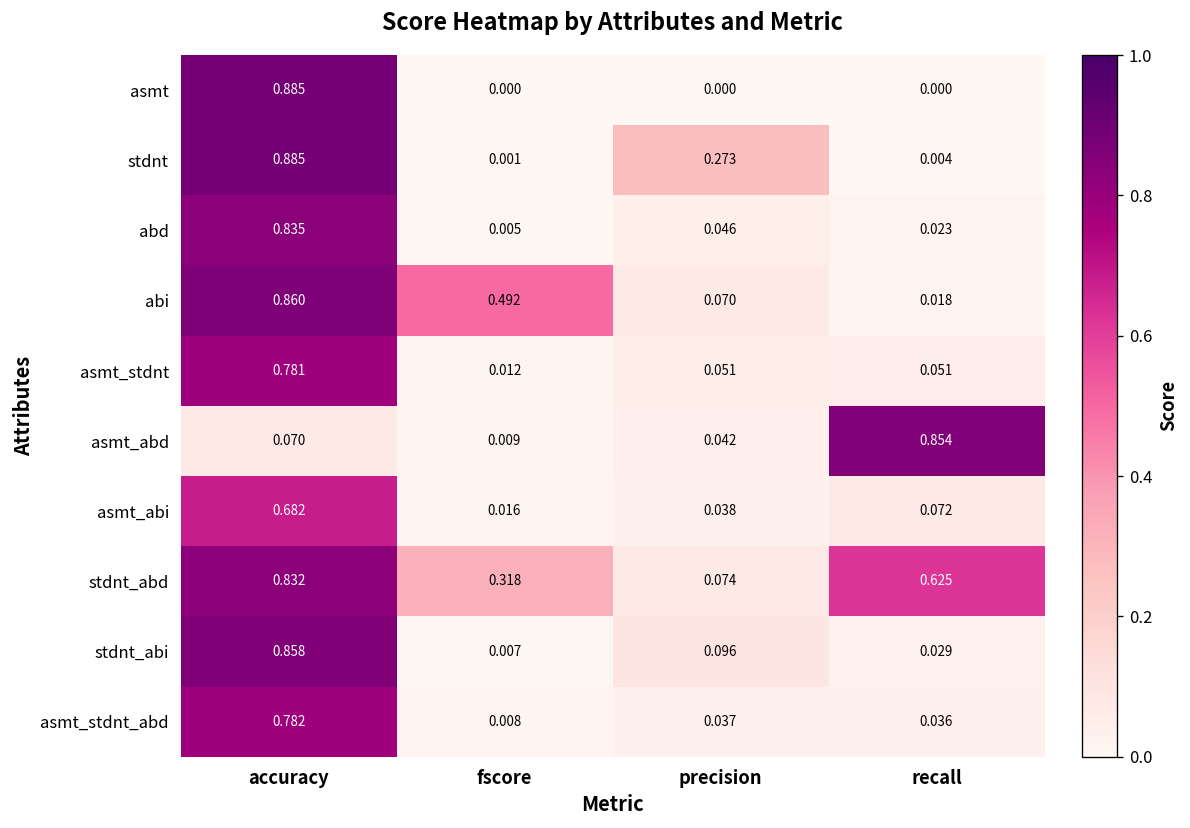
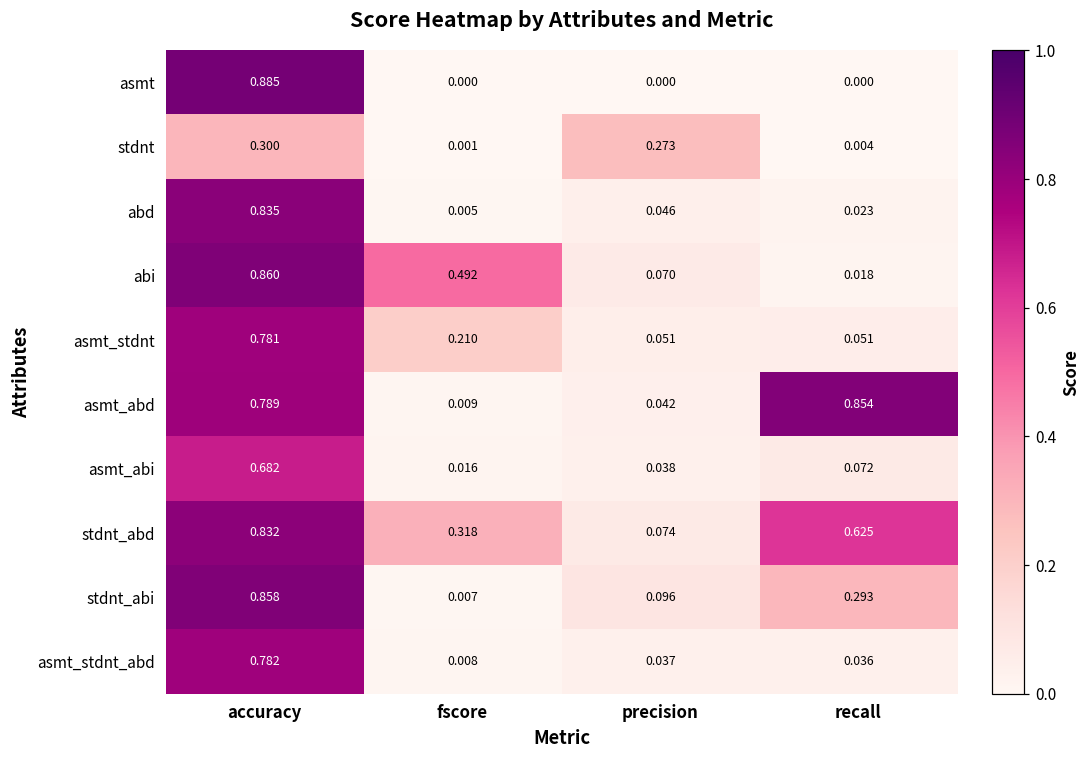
stdnt, accuracy: 0.885 -> 0.300
asmt_stdnt, fscore: 0.012 -> 0.210
asmt_abd, accuracy: 0.070 -> 0.789
stdnt_abi, recall: 0.029 -> 0.293
